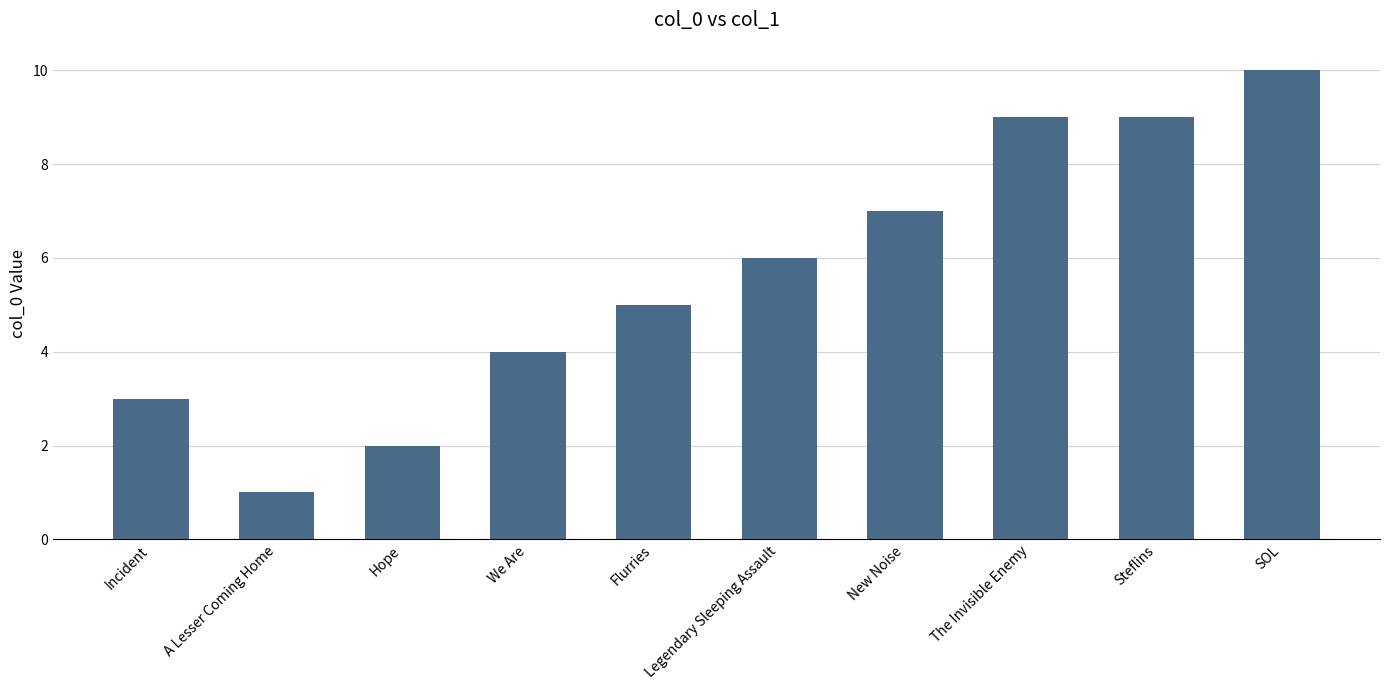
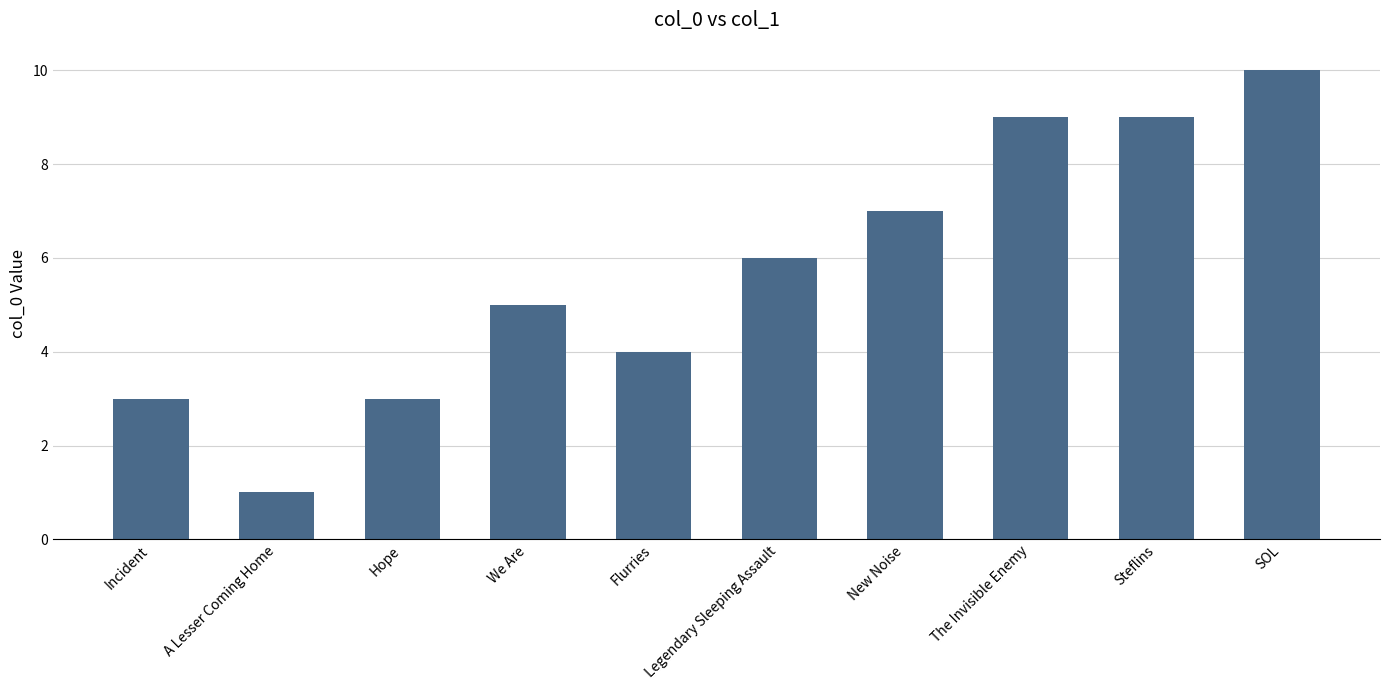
Hope: 2 -> 3
We Are: 4 -> 5
Flurries: 5 -> 4
